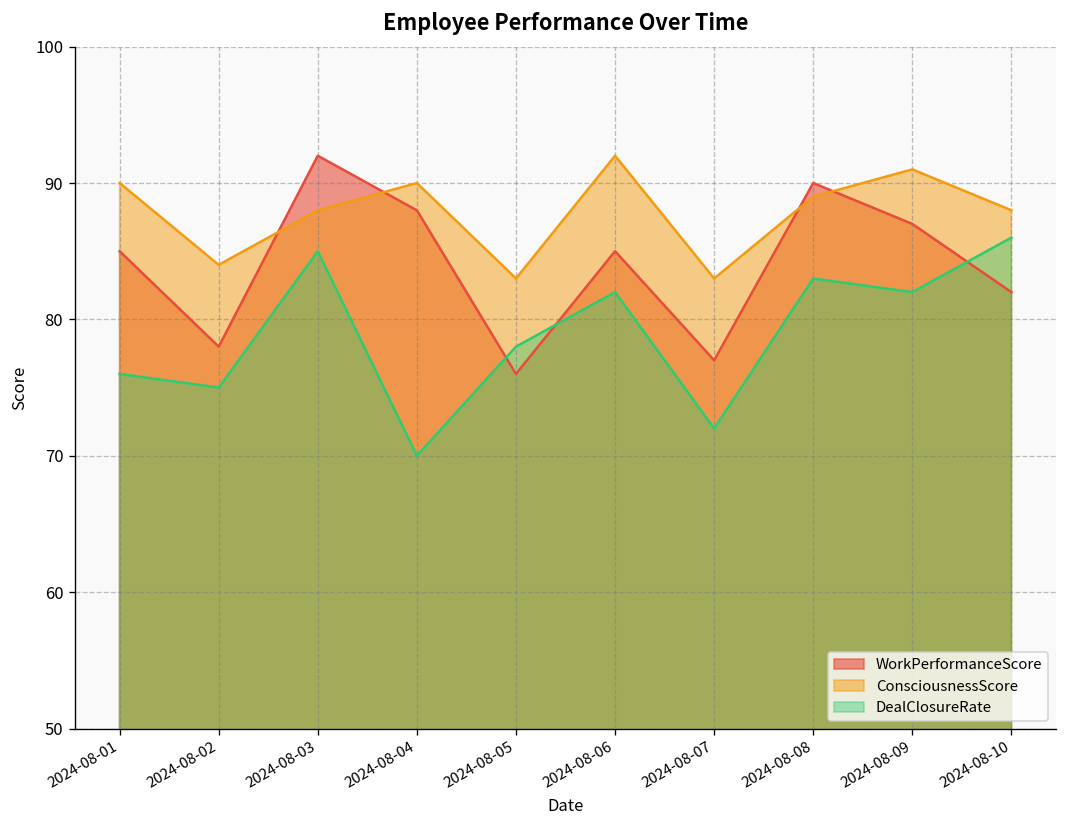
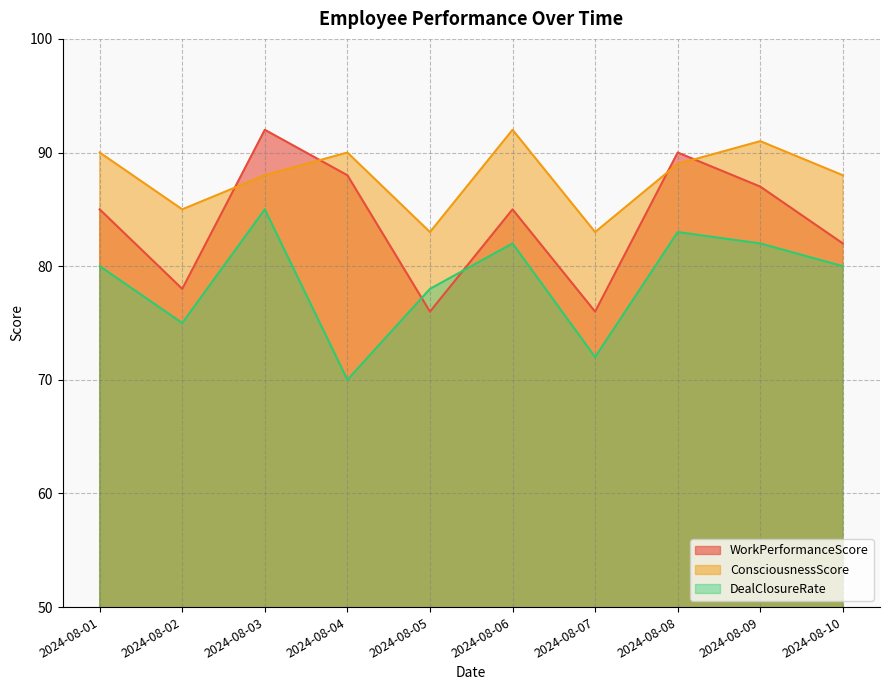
DealClosureRate, 2024-08-01: 76 -> 80
ConsciousnessScore, 2024-08-02: 84 -> 85
WorkPerformanceScore, 2024-08-07: 77 -> 76
DealClosureRate, 2024-08-10: 86 -> 80
